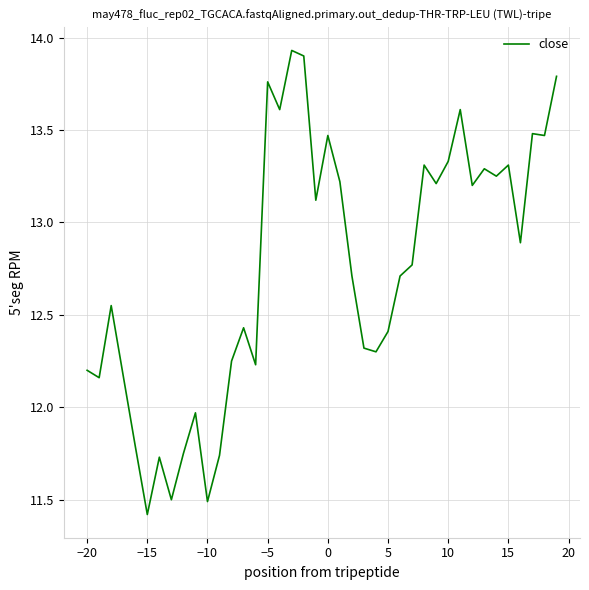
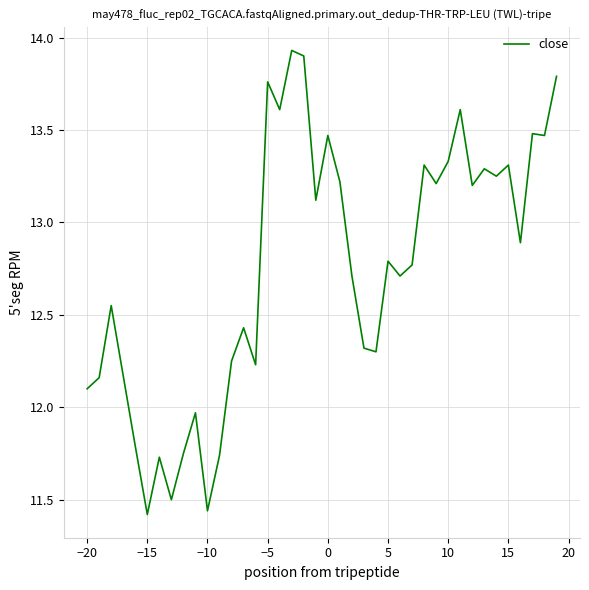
−20: 12.2 -> 12.1
−10: 11.49 -> 11.44
5: 12.41 -> 12.79
